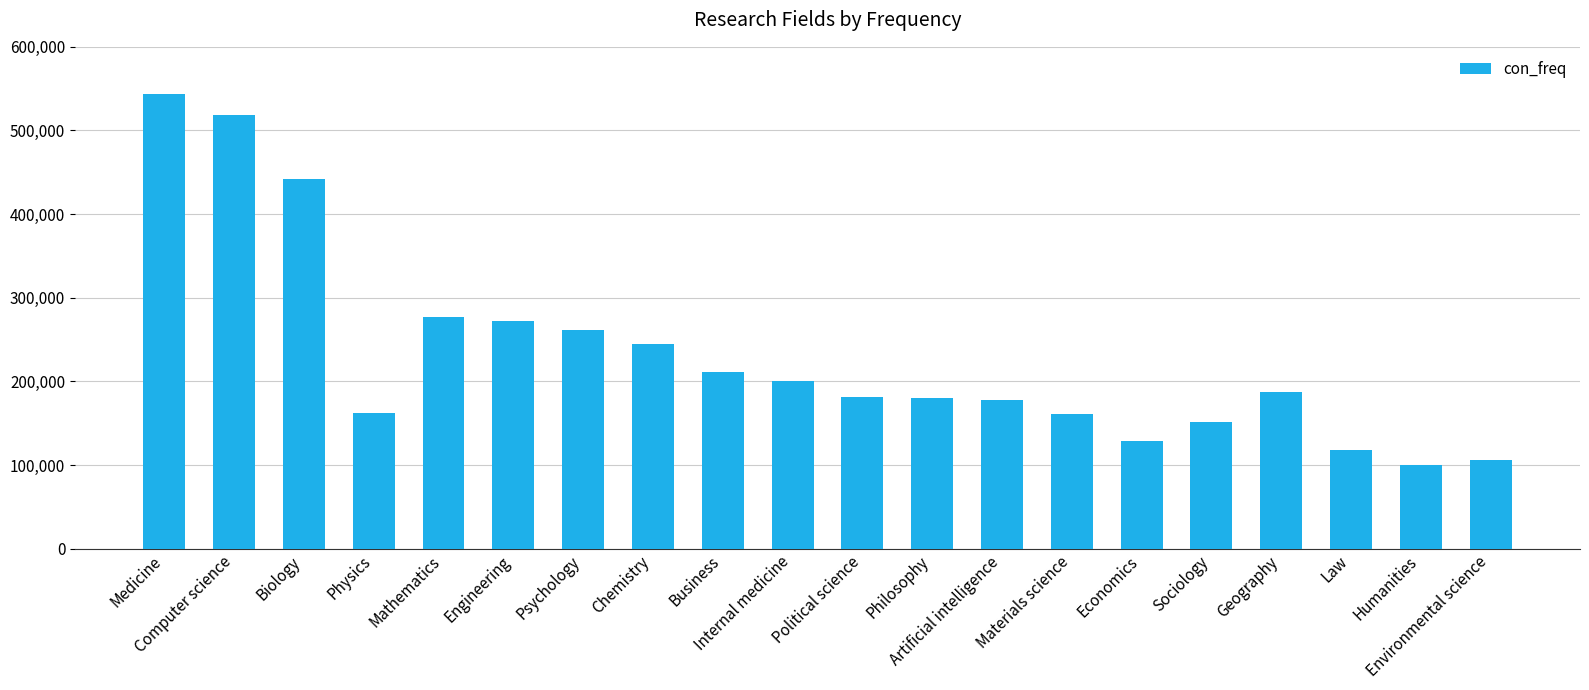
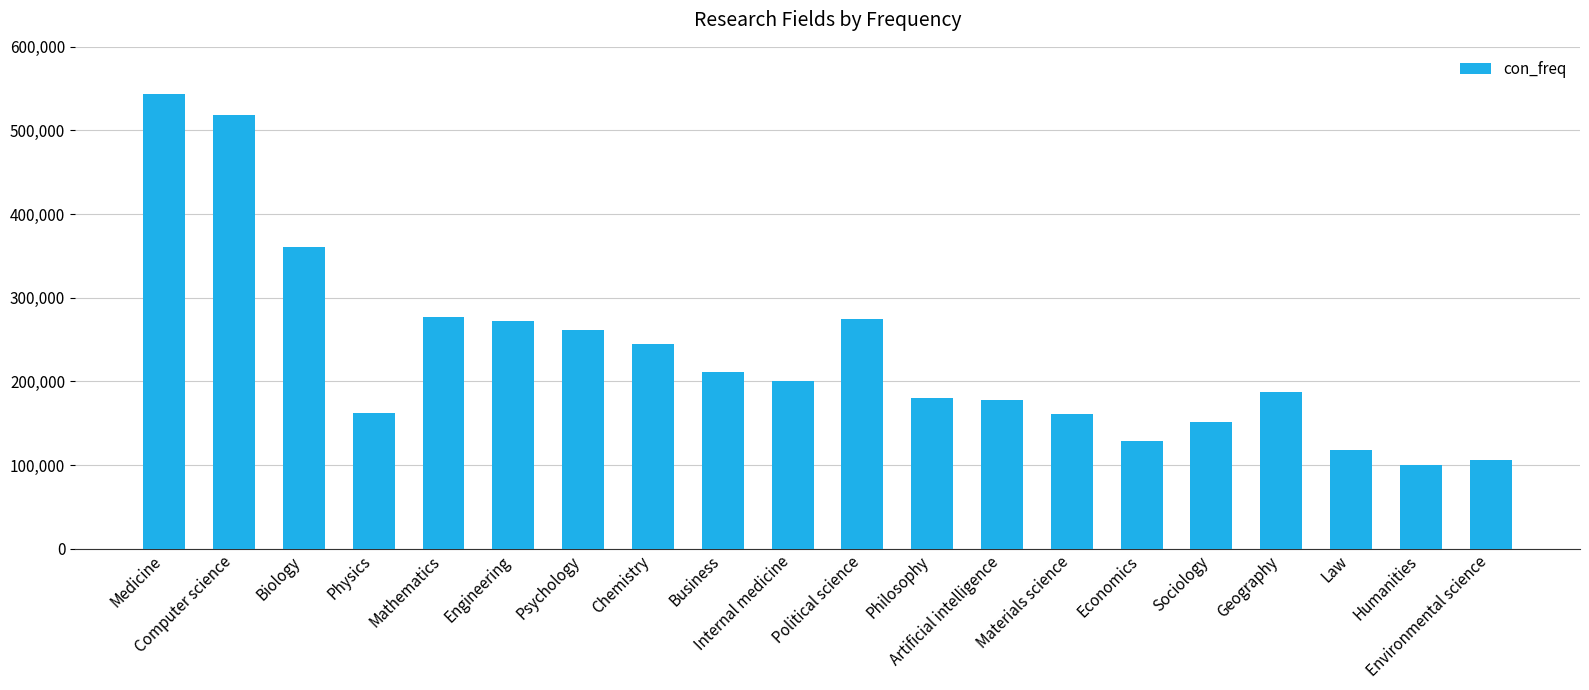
Biology: 440,000 -> 360,000
Political science: 180,000 -> 270,000
